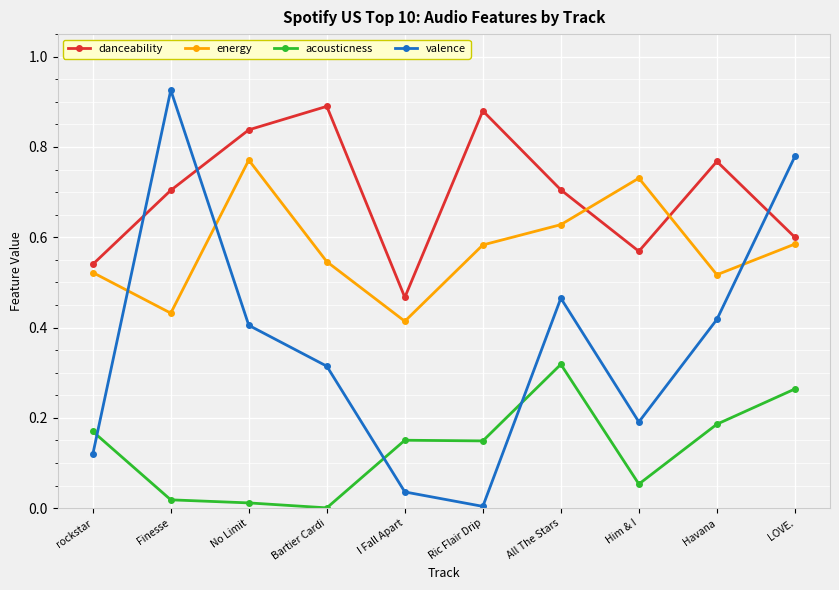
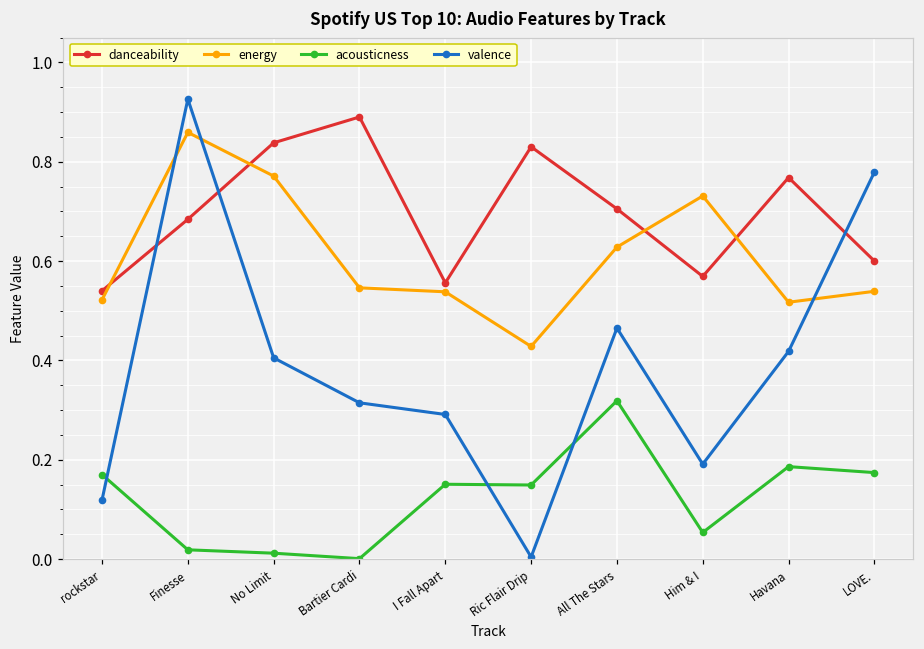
danceability, Finesse: 0.70 -> 0.68
energy, Finesse: 0.43 -> 0.86
danceability, I Fall Apart: 0.47 -> 0.56
energy, I Fall Apart: 0.41 -> 0.54
valence, I Fall Apart: 0.04 -> 0.29
danceability, Ric Flair Drip: 0.88 -> 0.83
energy, Ric Flair Drip: 0.58 -> 0.43
energy, LOVE.: 0.59 -> 0.54
acousticness, LOVE.: 0.26 -> 0.17
